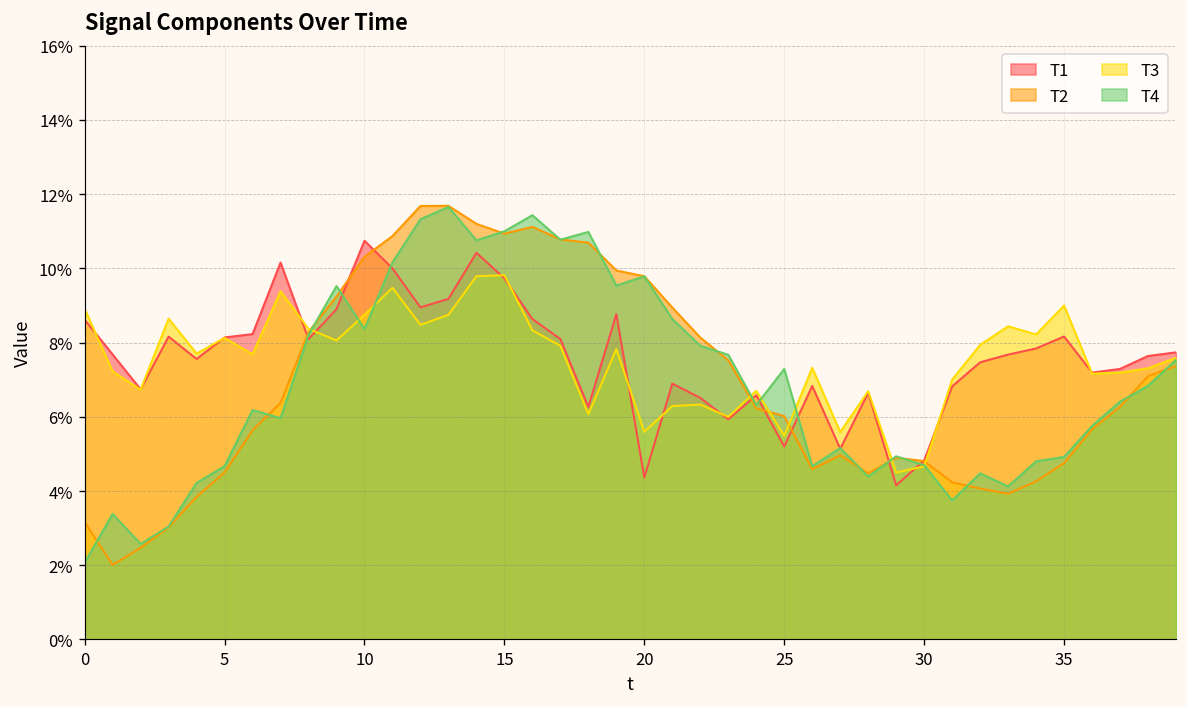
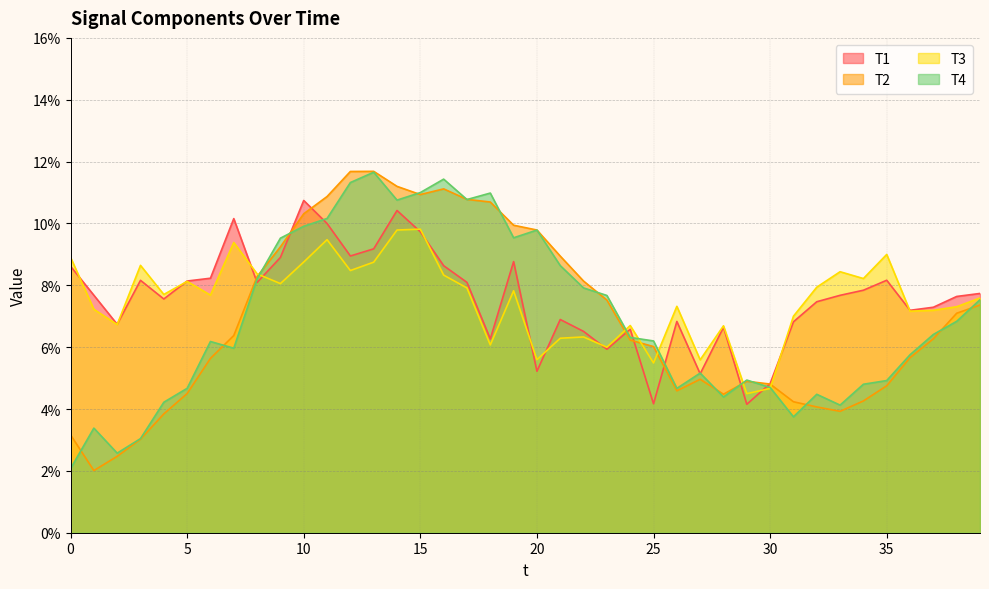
T4, 10: 8.4% -> 9.9%
T1, 20: 4.4% -> 5.2%
T1, 25: 5.2% -> 4.2%
T4, 25: 7.3% -> 6.2%
